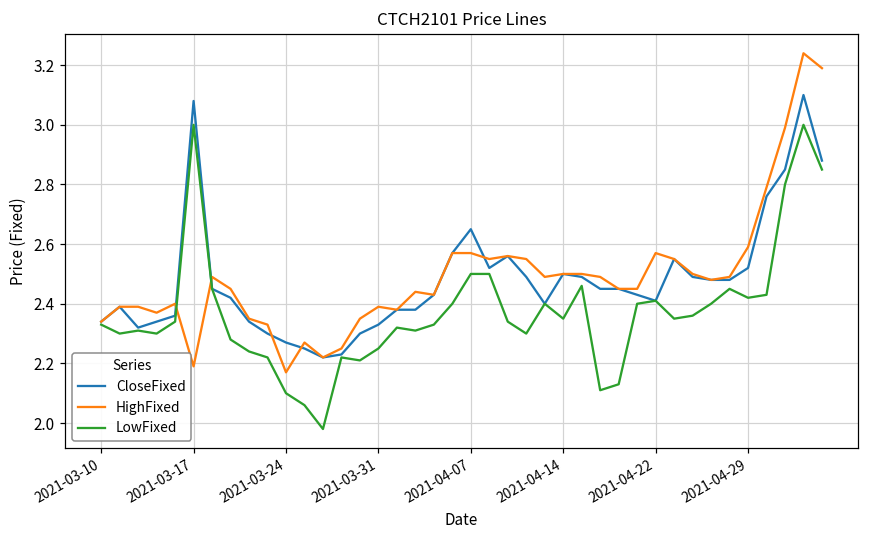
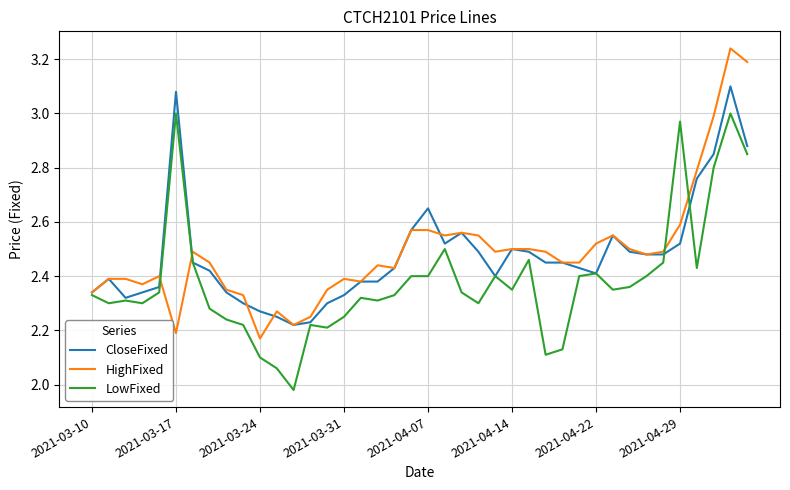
LowFixed, 2021-04-07: 2.5 -> 2.4
HighFixed, 2021-04-22: 2.57 -> 2.52
LowFixed, 2021-04-29: 2.42 -> 2.97
